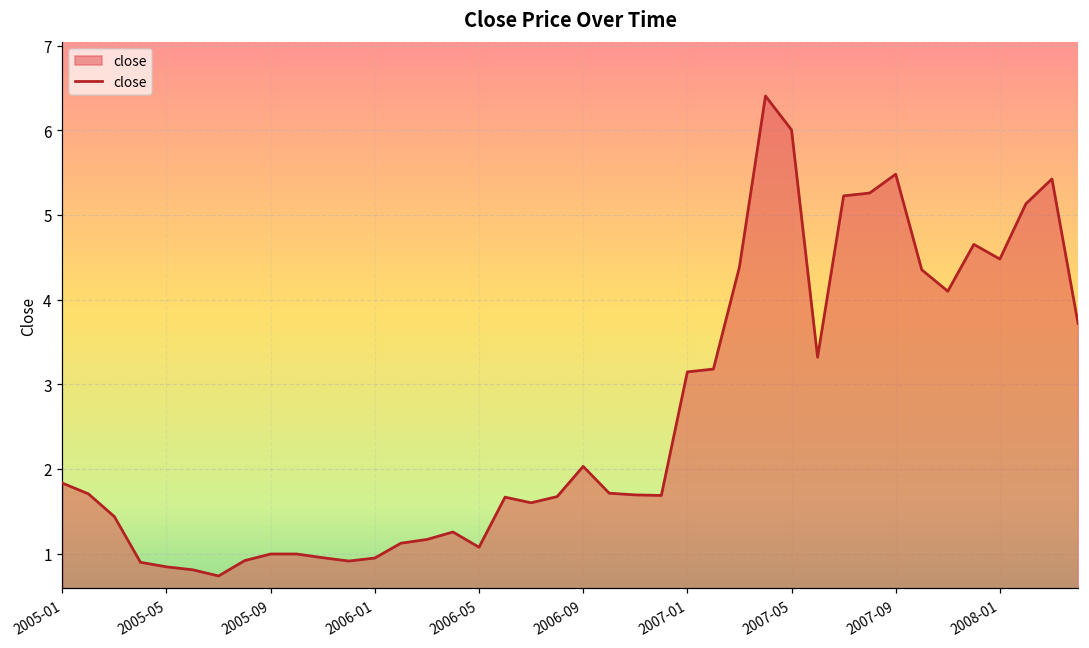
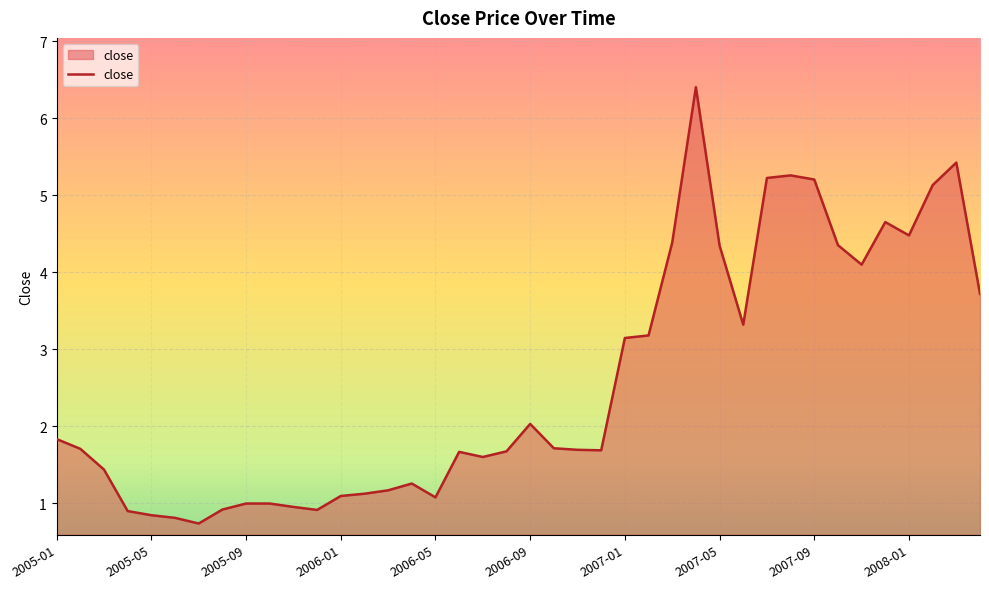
2006-01: 0.9 -> 1.1
2007-05: 6.0 -> 4.3
2007-09: 5.5 -> 5.2
